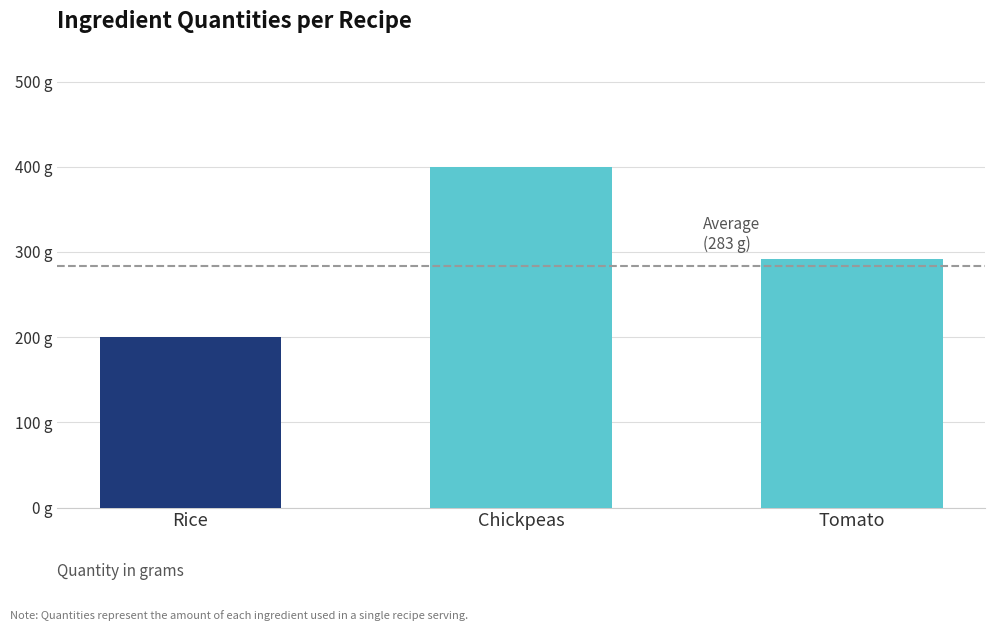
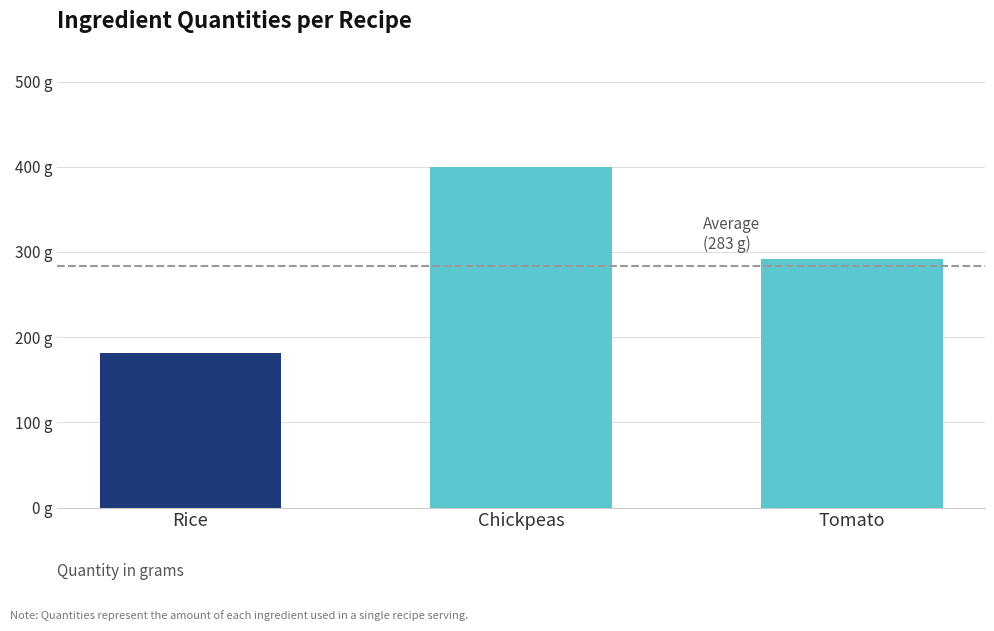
Rice: 200 g -> 180 g
